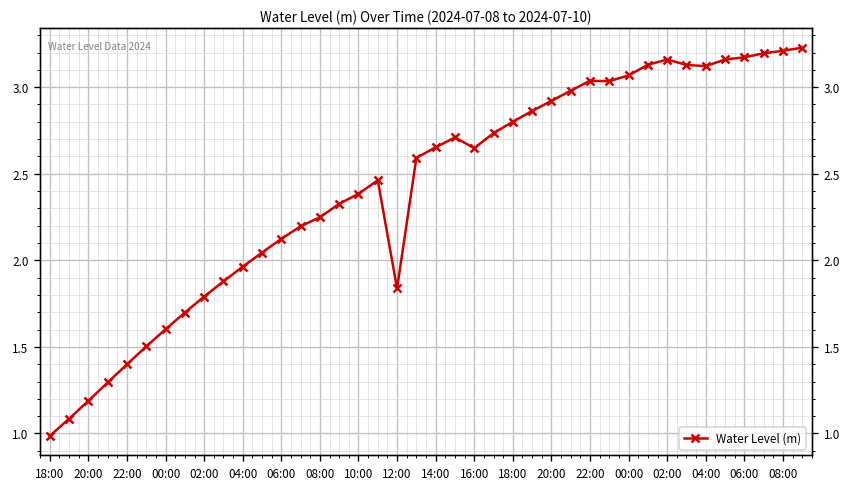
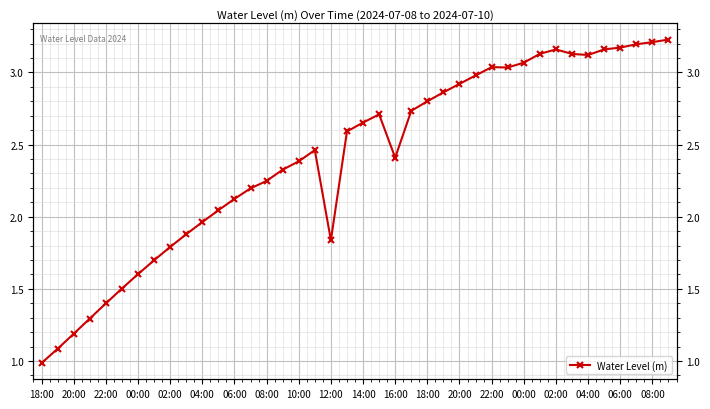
16:00: 2.65 -> 2.41
